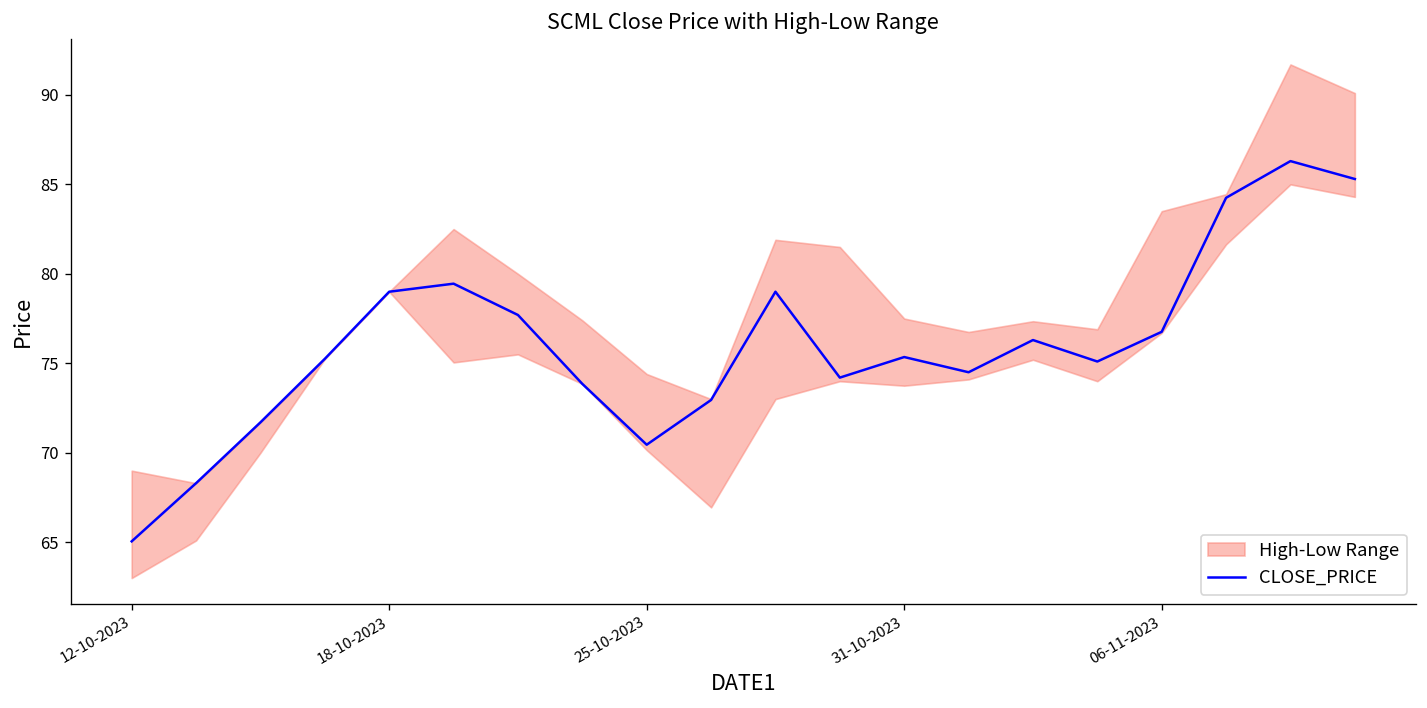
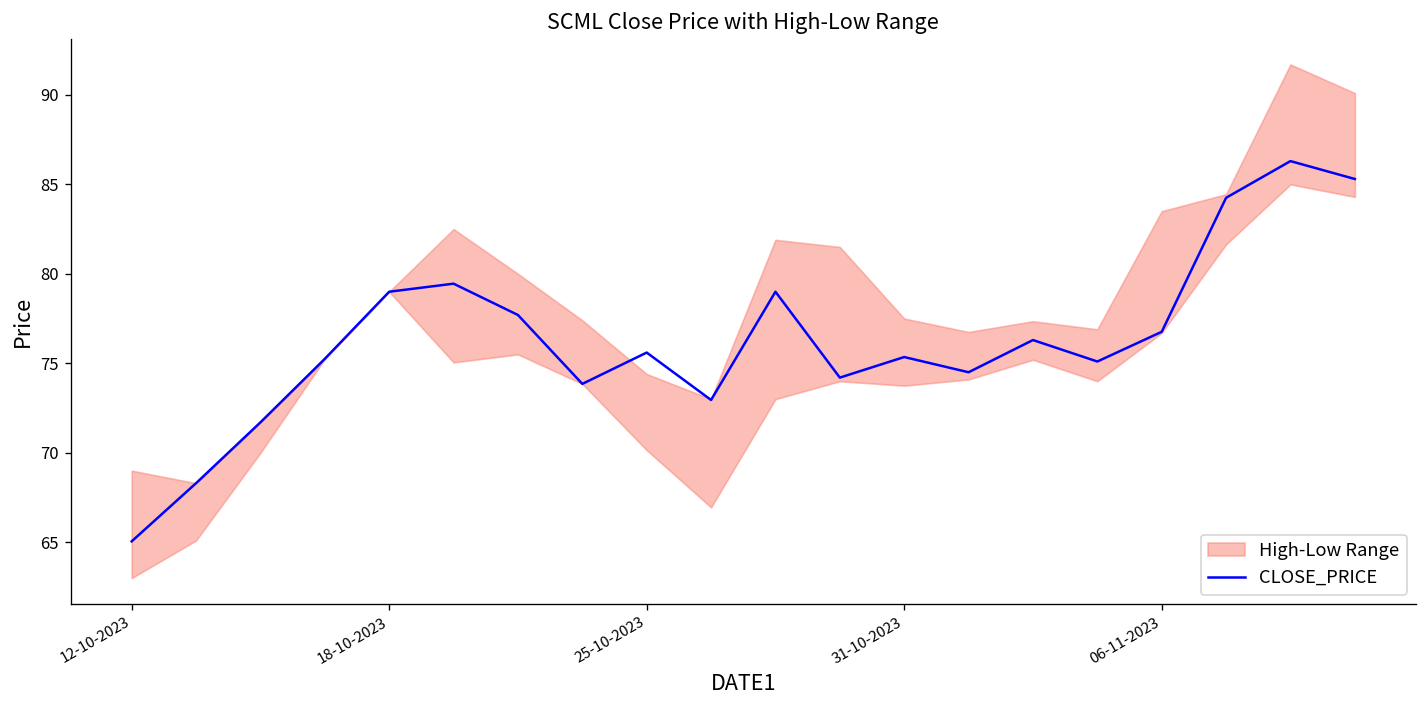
CLOSE_PRICE, 25-10-2023: 70.5 -> 75.6
